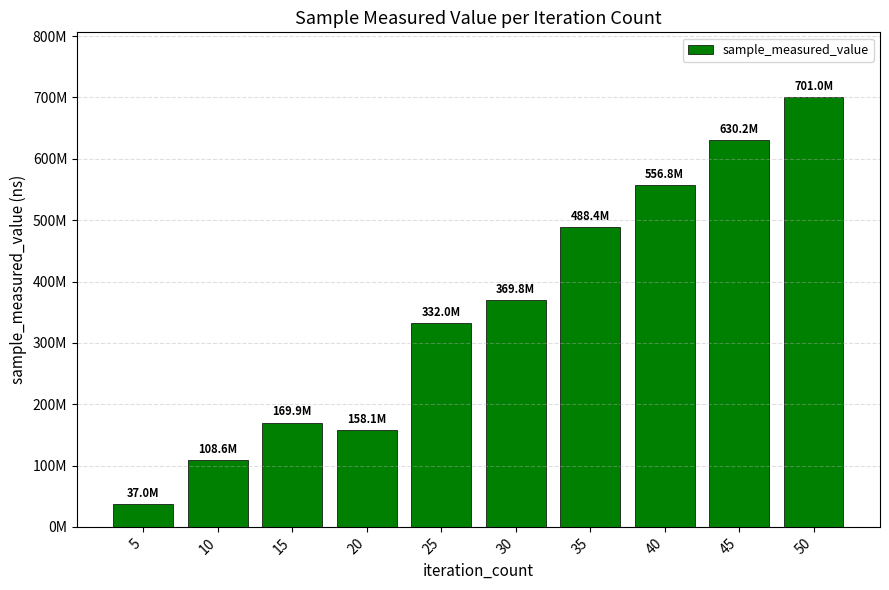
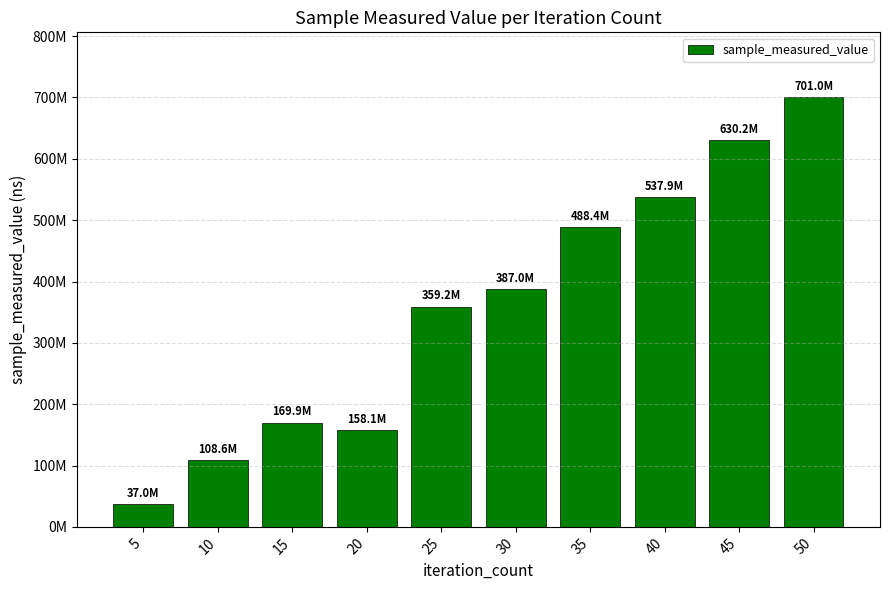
25: 332.0M -> 359.2M
30: 369.8M -> 387.0M
40: 556.8M -> 537.9M
